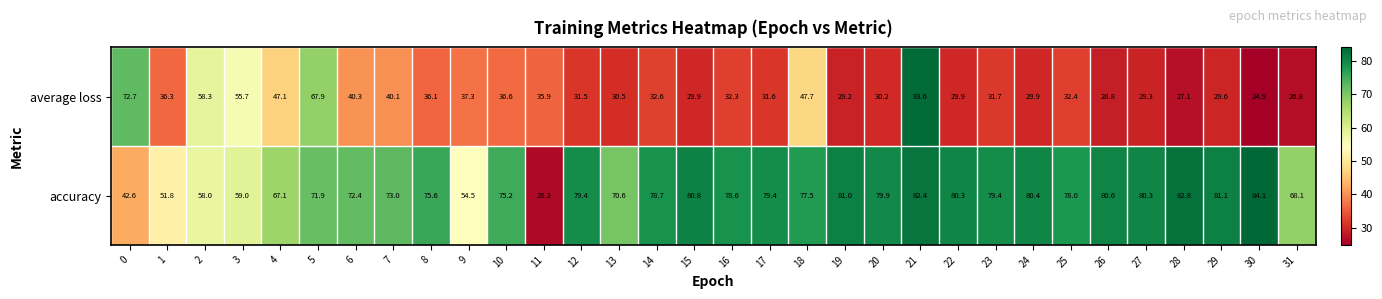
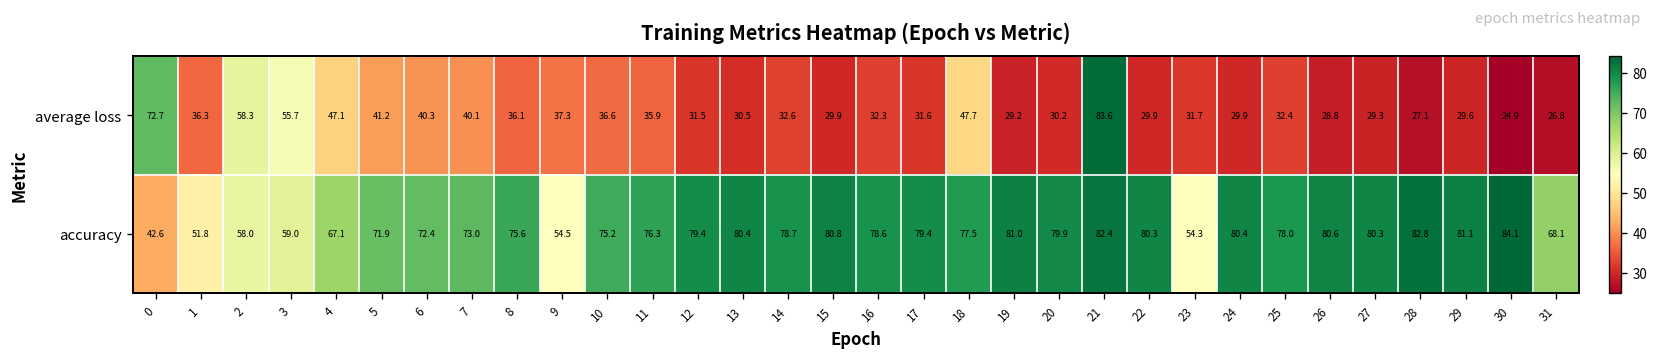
average loss, 5: 67.9 -> 41.2
accuracy, 11: 26.2 -> 76.3
accuracy, 13: 70.6 -> 80.4
accuracy, 23: 79.4 -> 54.3
